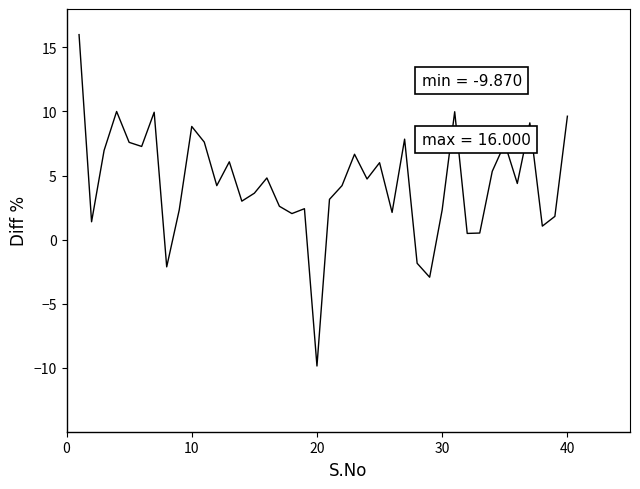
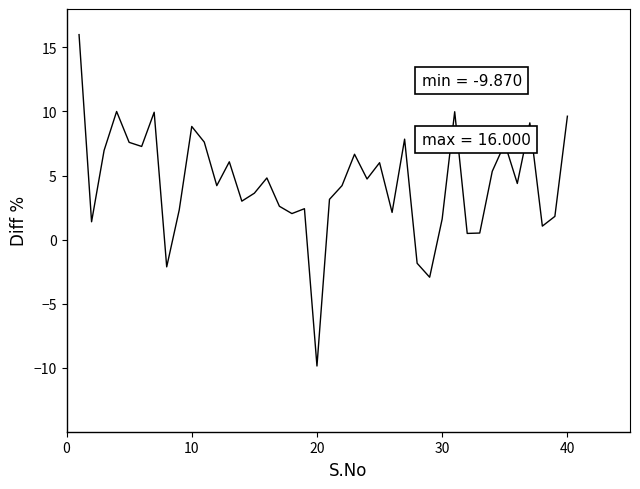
30: 2.3 -> 1.6
